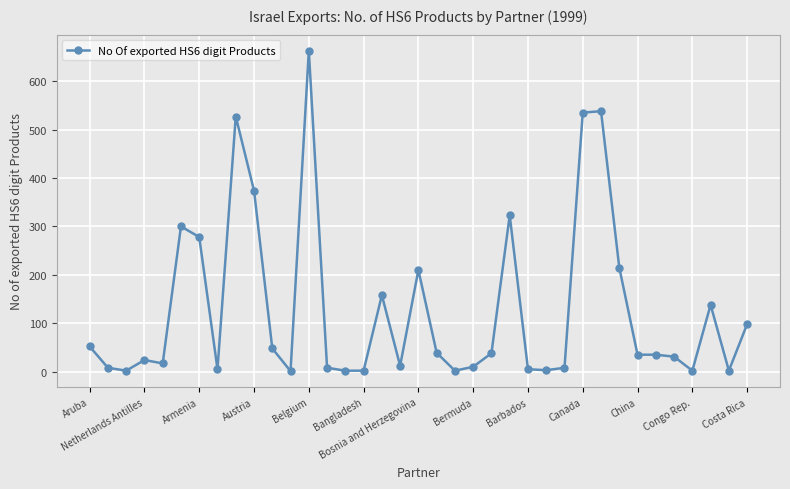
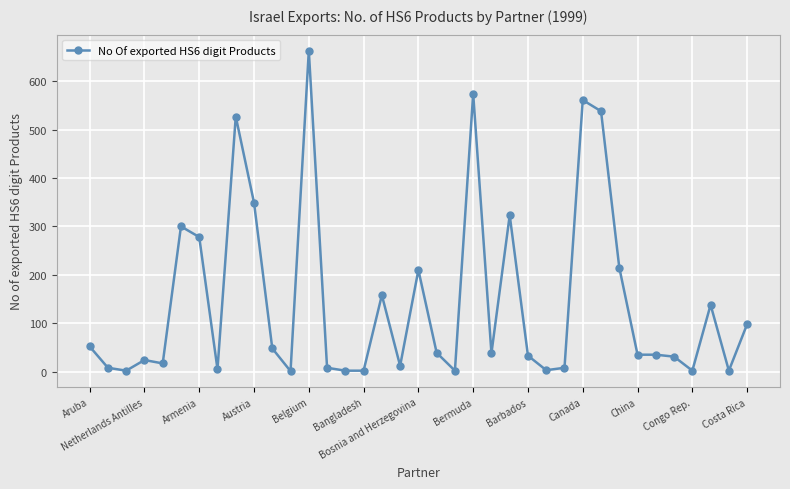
Austria: 370 -> 350
Bermuda: 10 -> 570
Barbados: 10 -> 30
Canada: 540 -> 560
